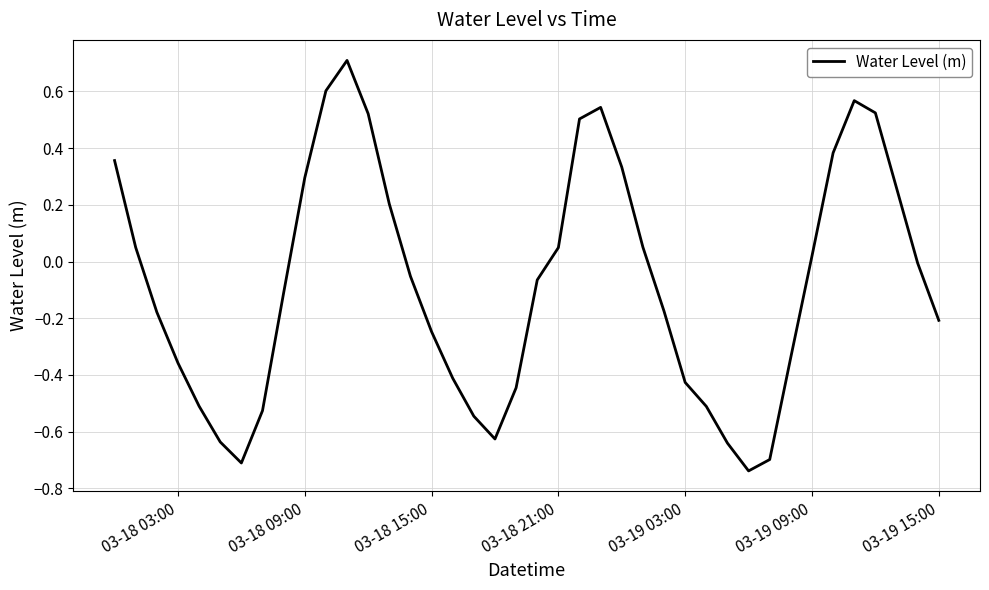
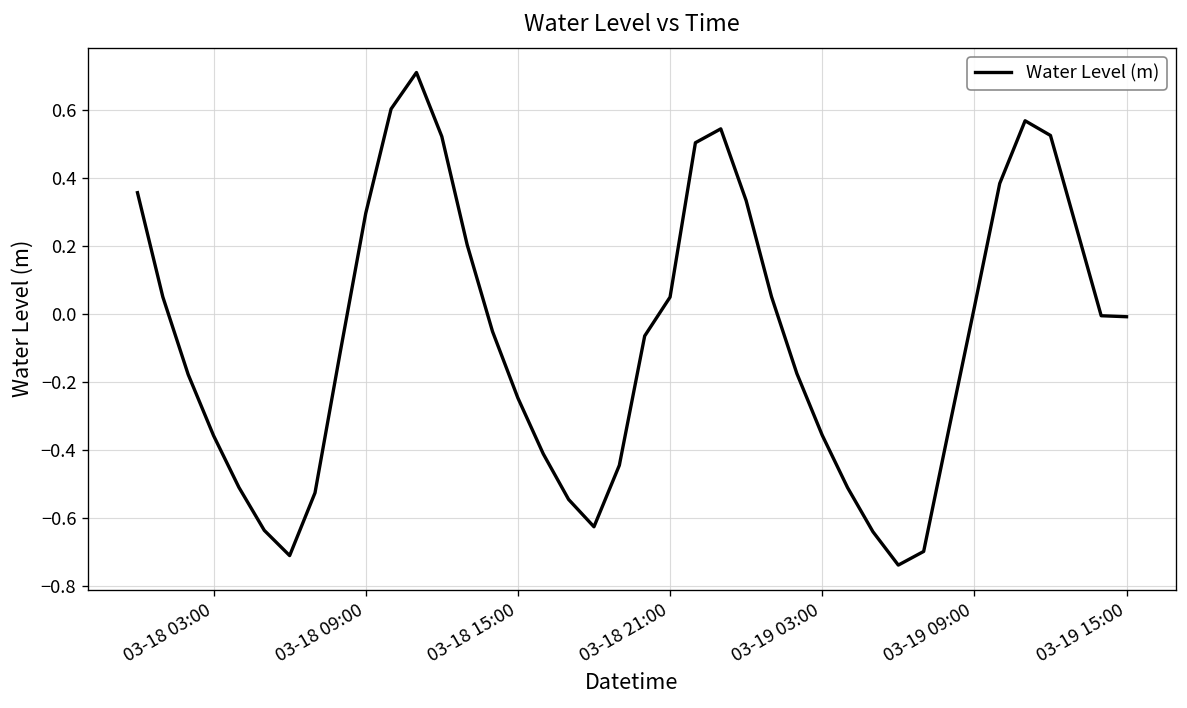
03-19 03:00: -0.43 -> -0.36
03-19 15:00: -0.21 -> -0.01
